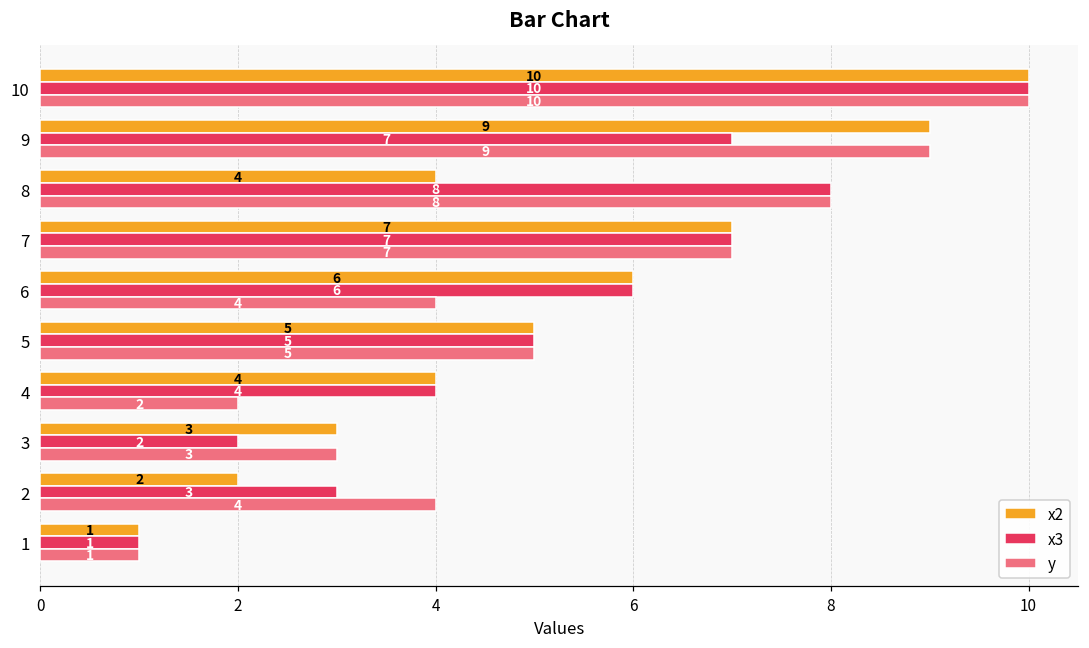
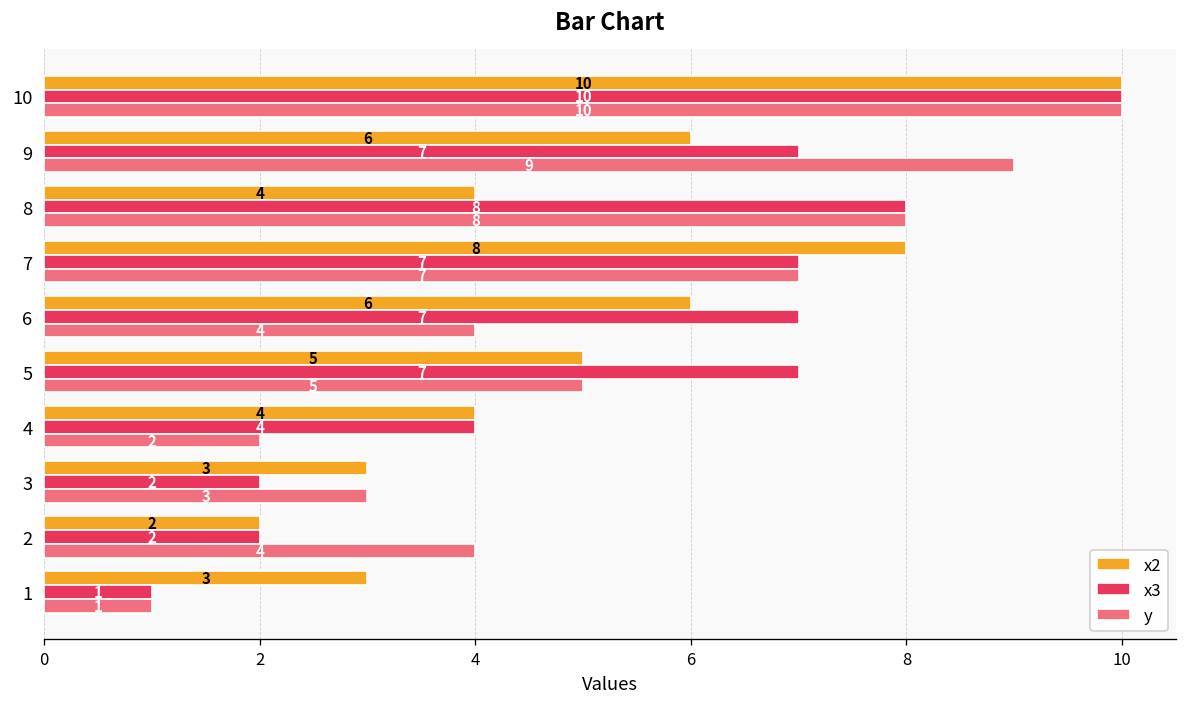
x2, 9: 9 -> 6
x2, 7: 7 -> 8
x3, 6: 6 -> 7
x3, 5: 5 -> 7
x3, 2: 3 -> 2
x2, 1: 1 -> 3
